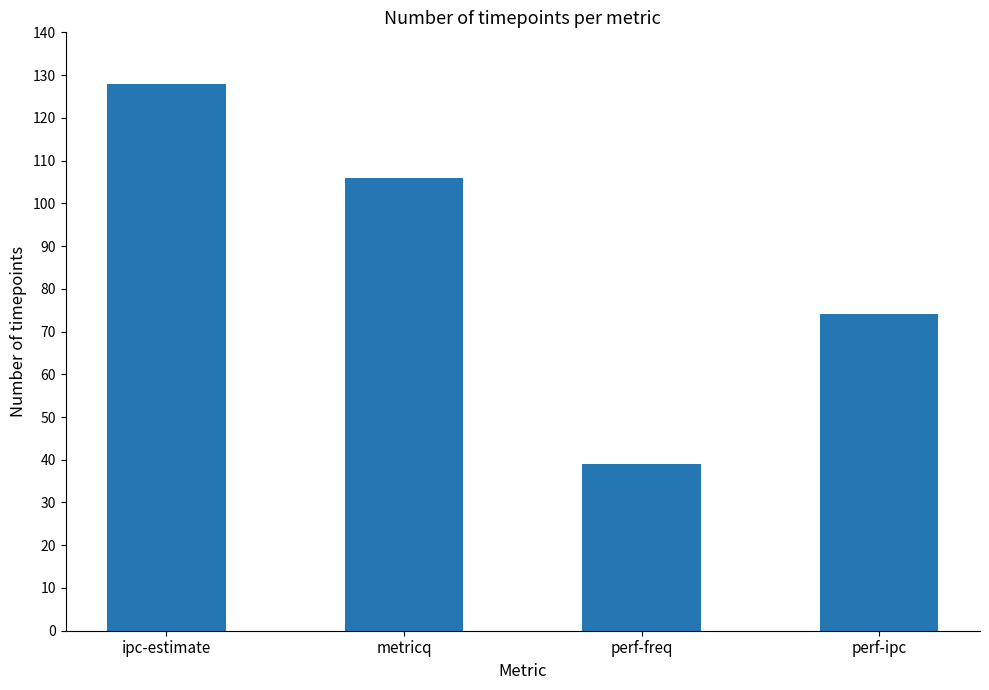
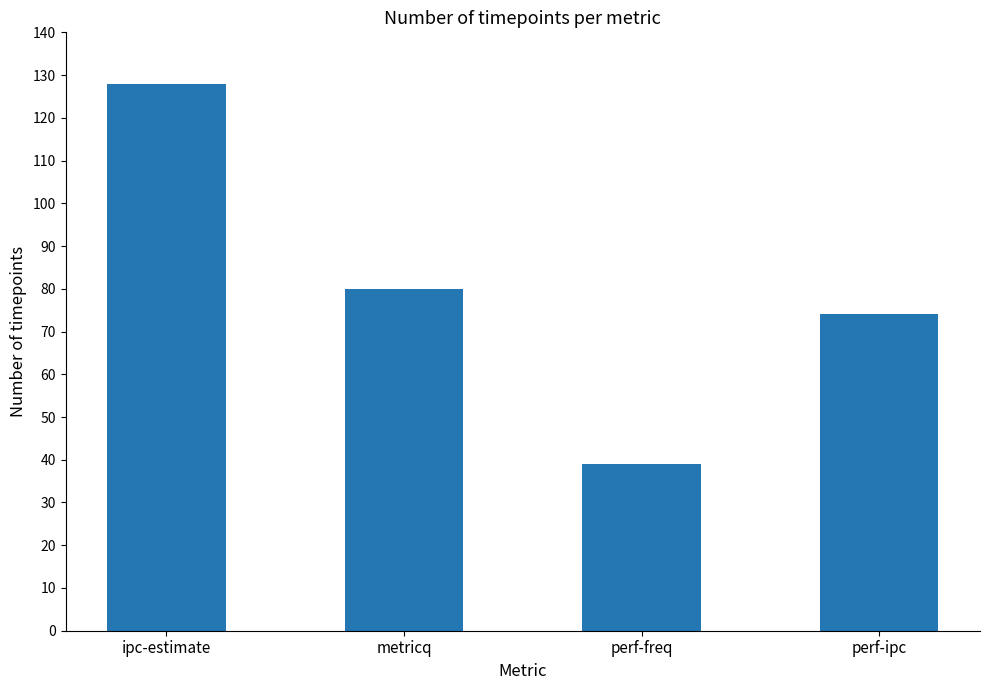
metricq: 106 -> 80
